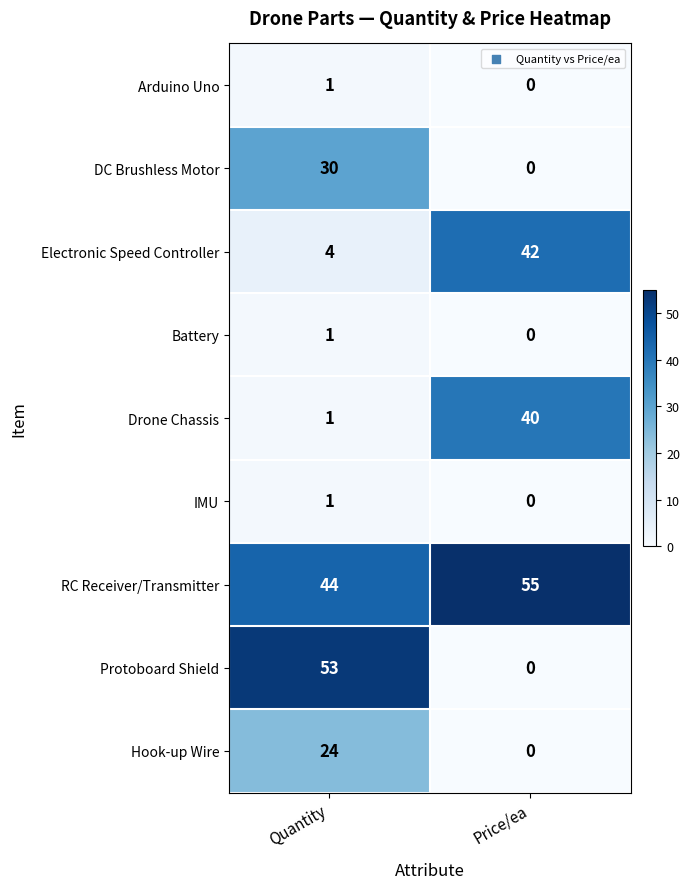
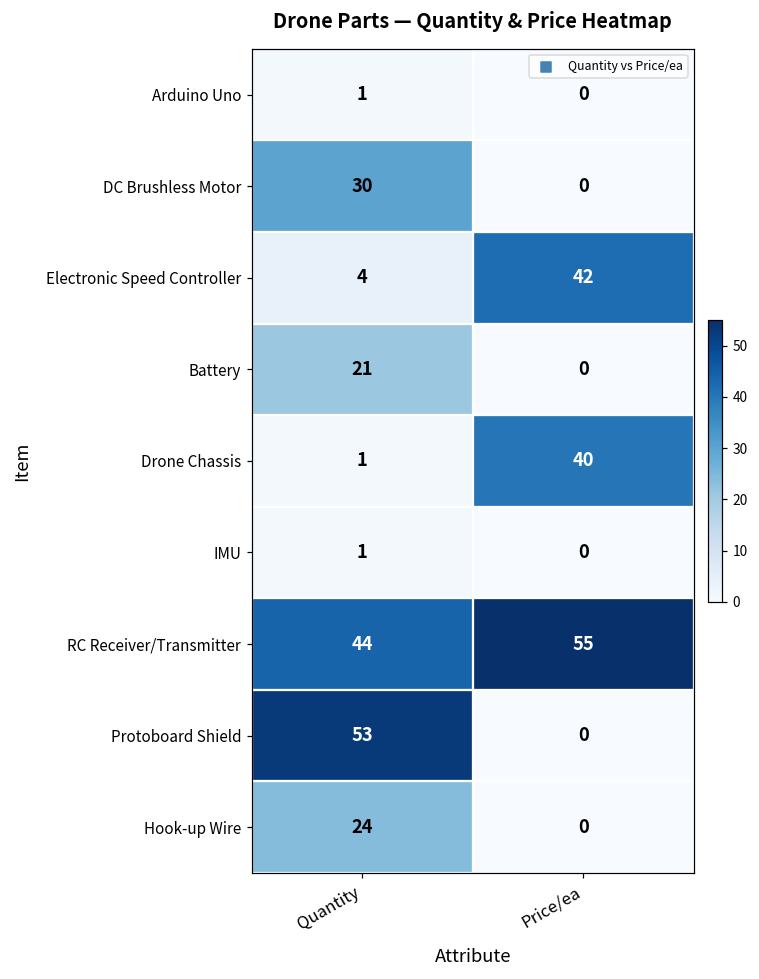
Battery, Quantity: 1 -> 21
